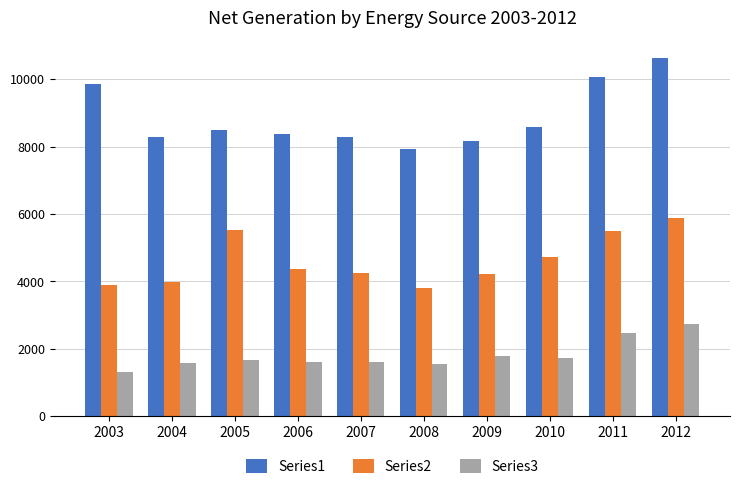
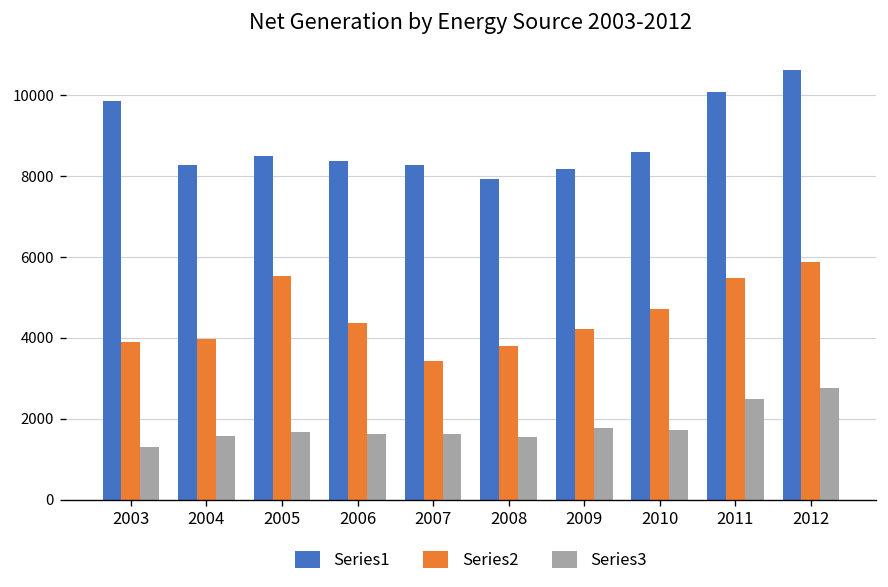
Series2, 2007: 4300 -> 3400
